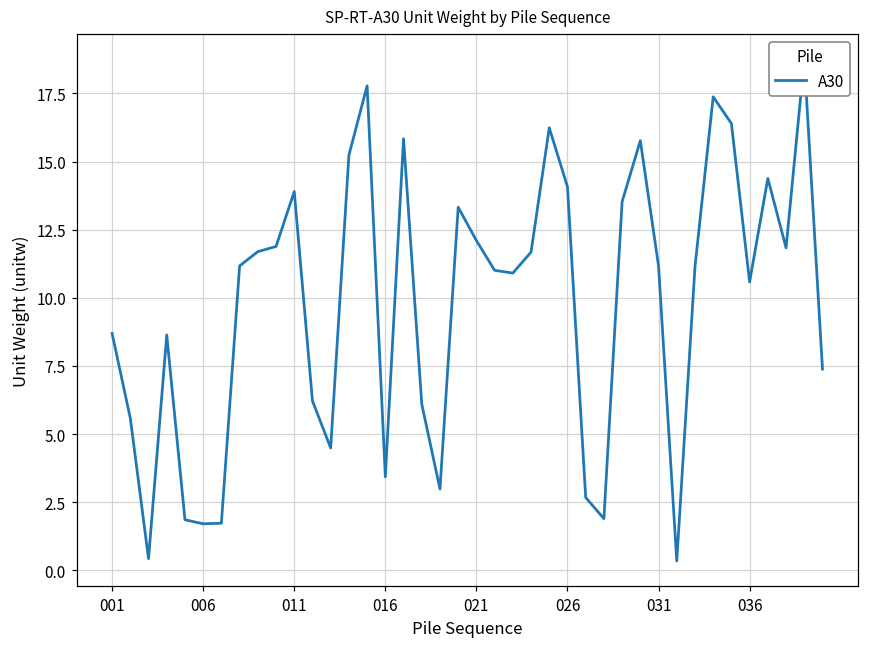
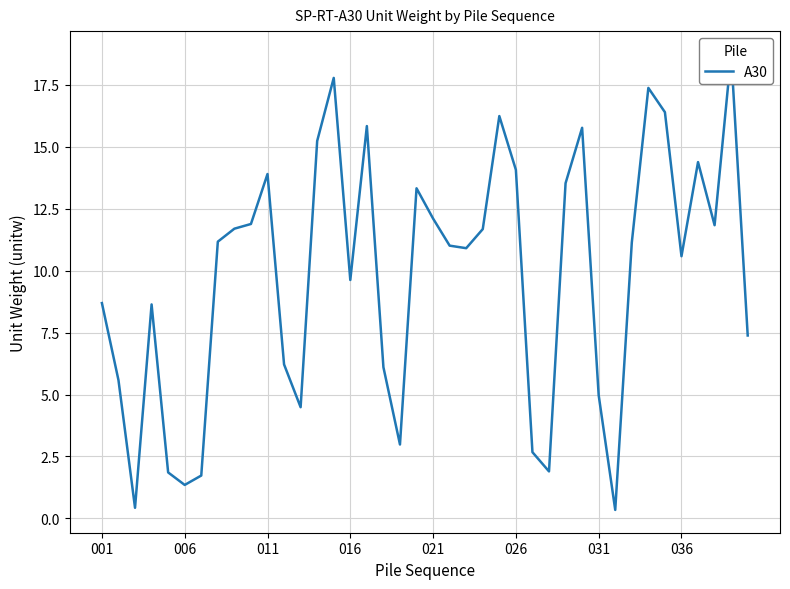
006: 1.7 -> 1.3
016: 3.4 -> 9.6
031: 11.2 -> 5.0
